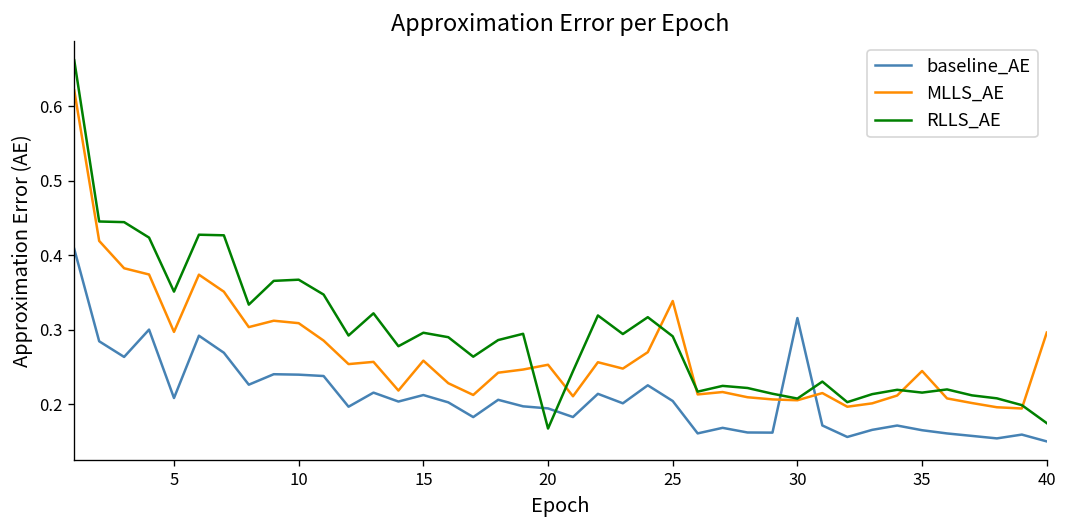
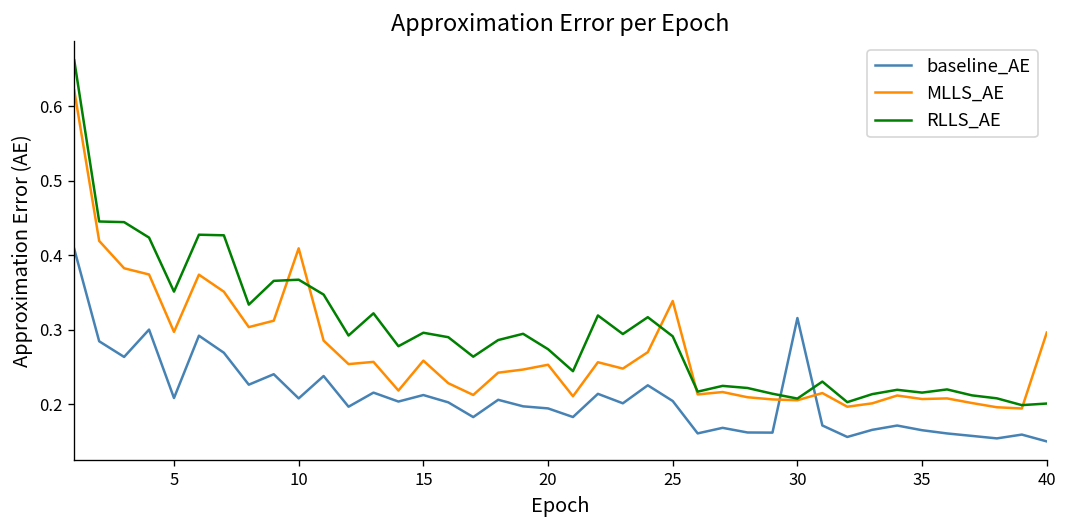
baseline_AE, 10: 0.24 -> 0.21
MLLS_AE, 10: 0.31 -> 0.41
RLLS_AE, 20: 0.17 -> 0.27
MLLS_AE, 35: 0.24 -> 0.21
RLLS_AE, 40: 0.17 -> 0.20
